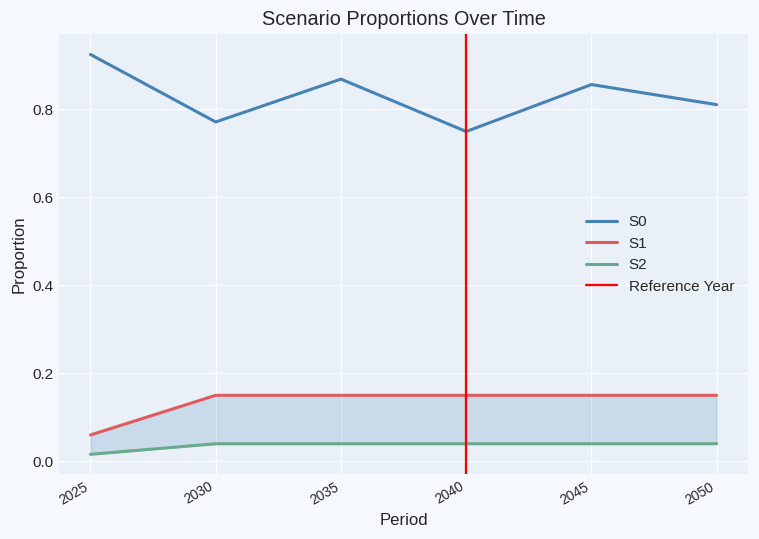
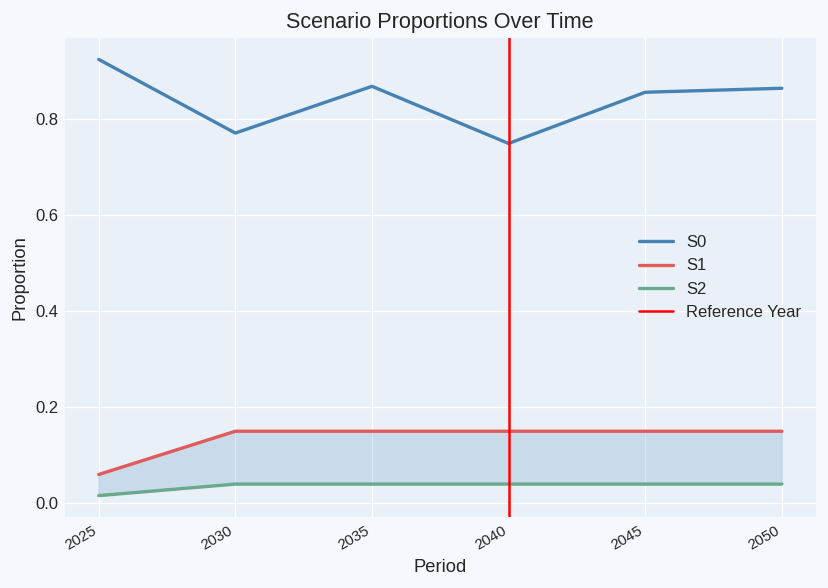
S0, 2050: 0.81 -> 0.86
